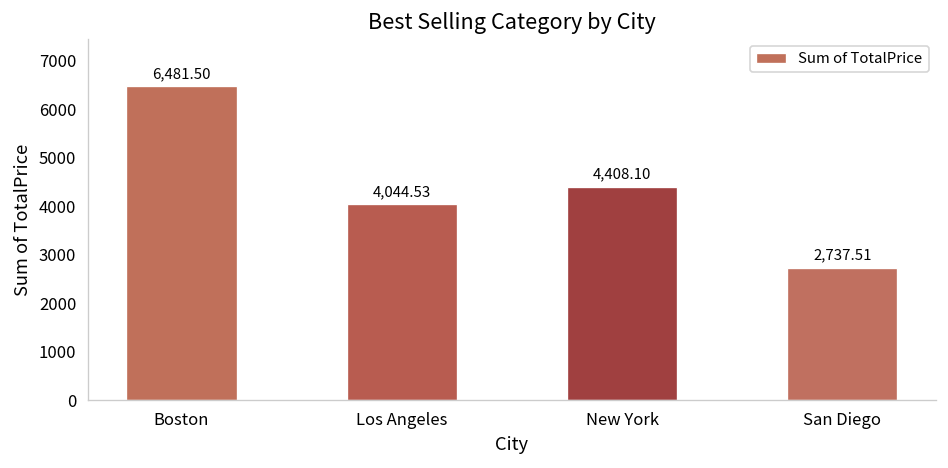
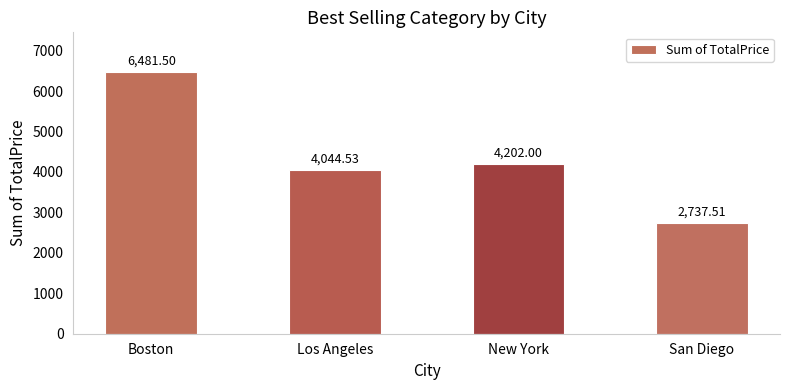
New York: 4,408.10 -> 4,202.00
